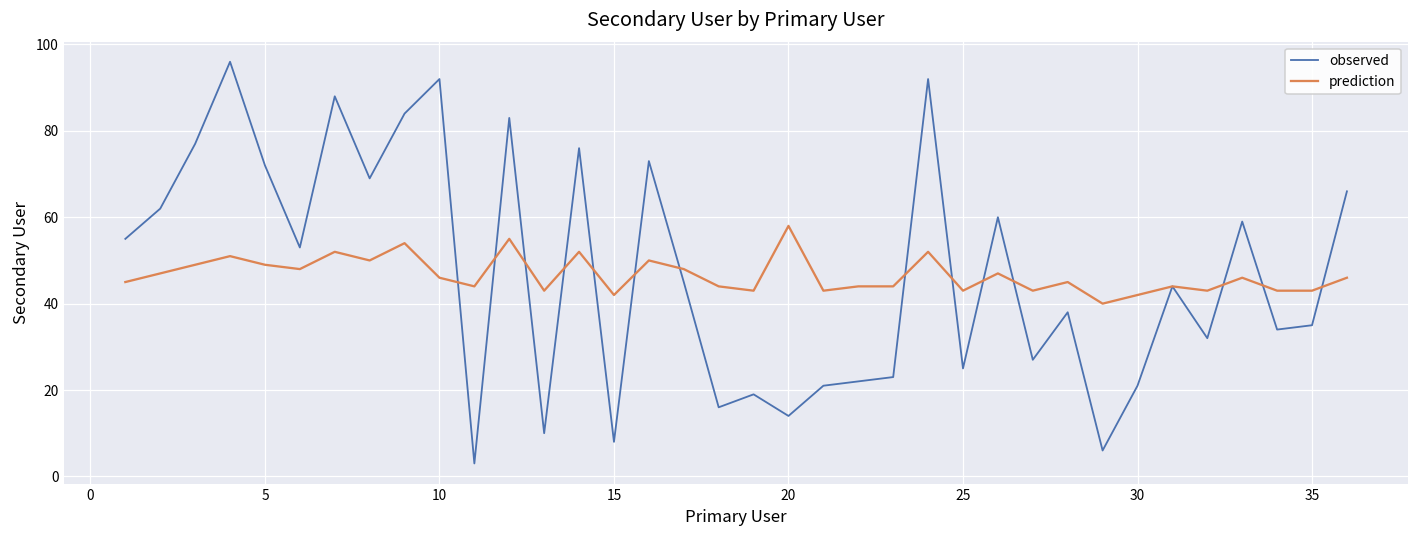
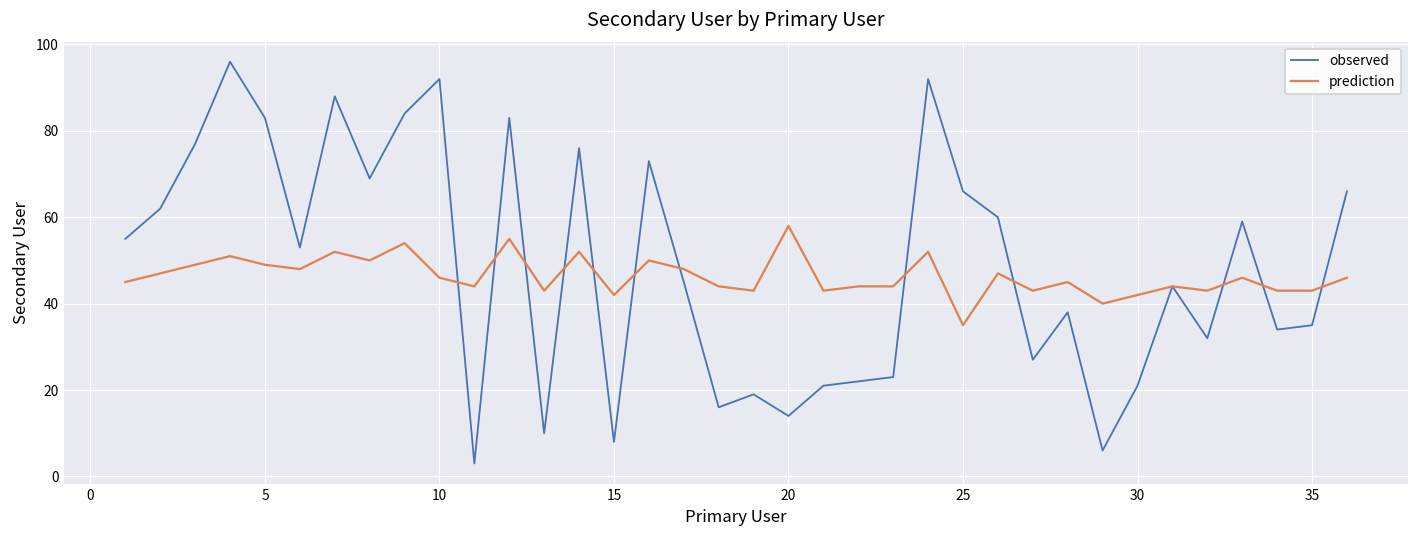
observed, 5: 72 -> 83
observed, 25: 25 -> 66
prediction, 25: 43 -> 35
